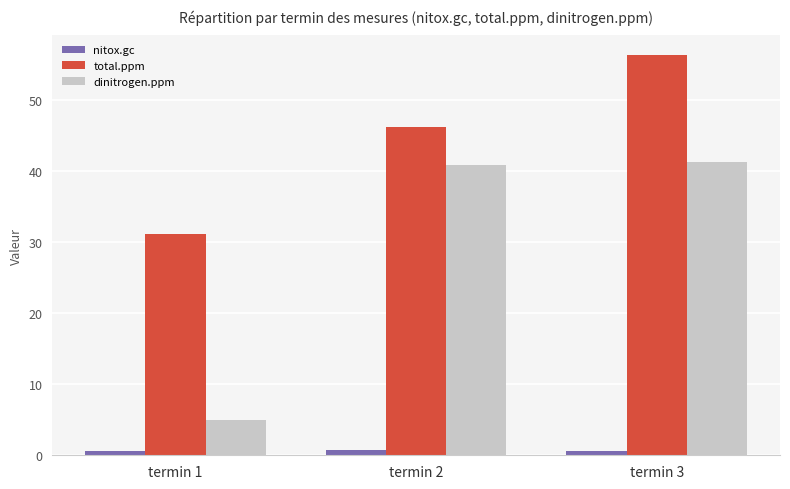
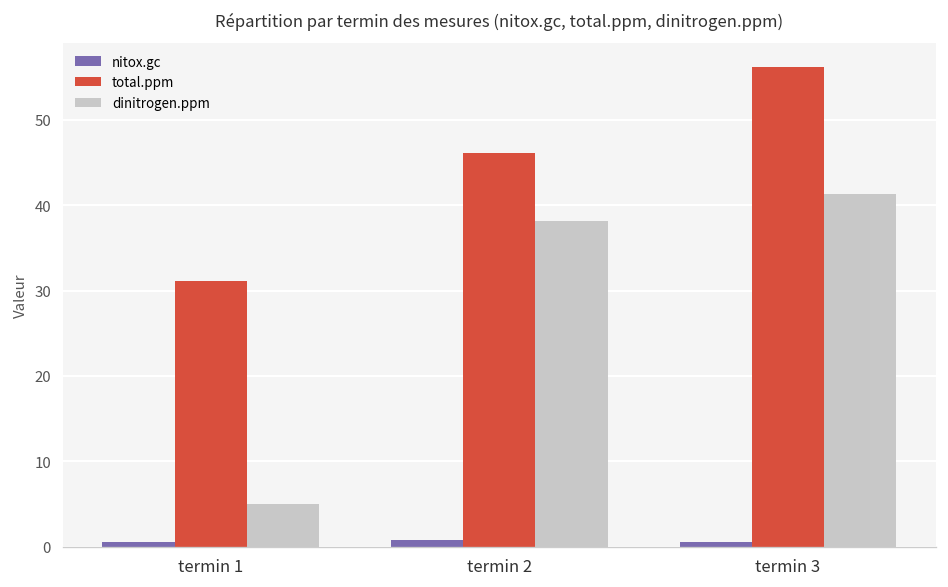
dinitrogen.ppm, termin 2: 41 -> 38
